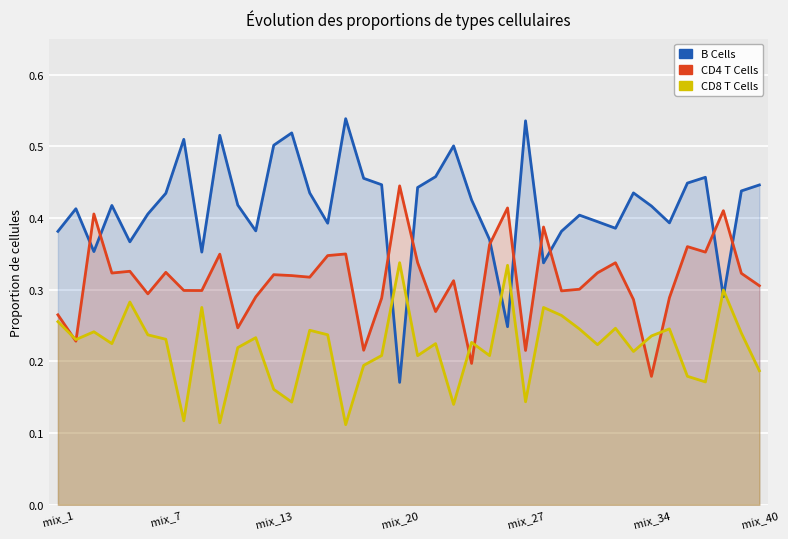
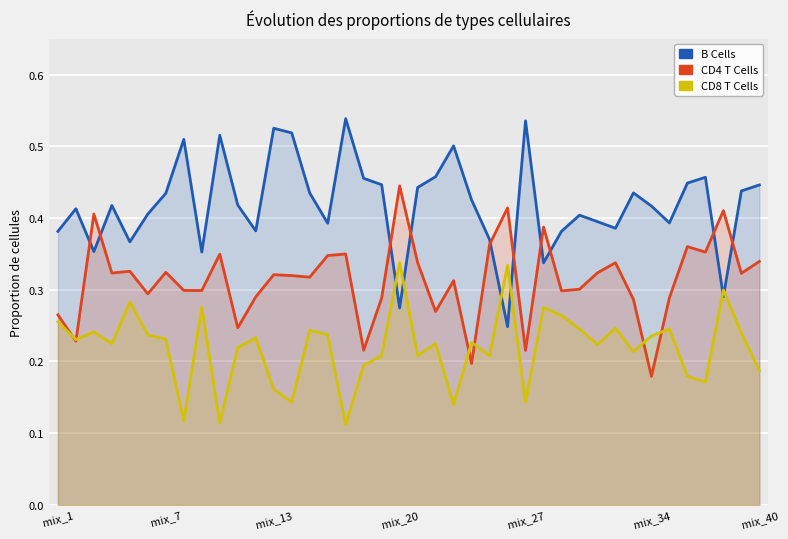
B Cells, mix_13: 0.50 -> 0.53
B Cells, mix_20: 0.17 -> 0.27
CD4 T Cells, mix_40: 0.31 -> 0.34
